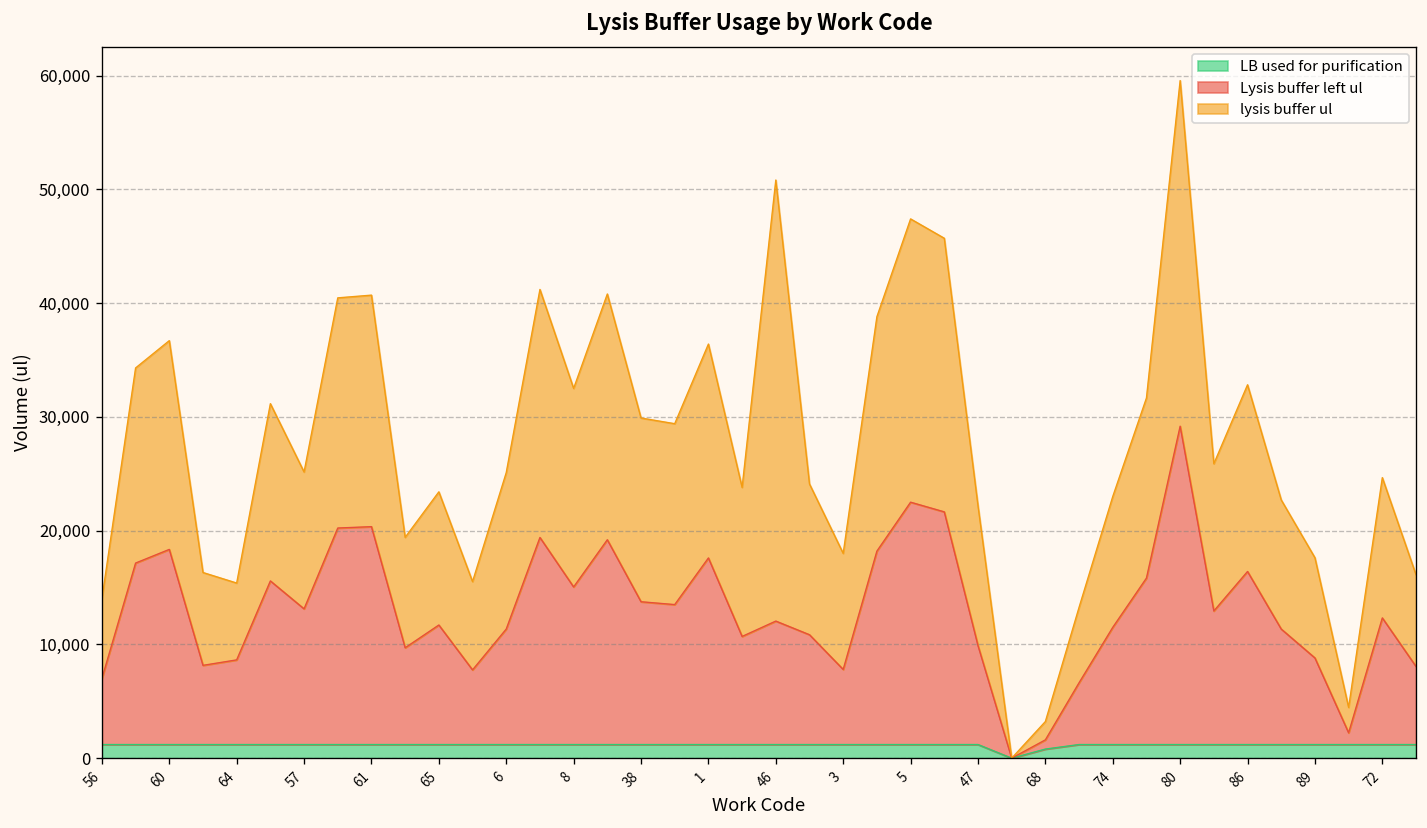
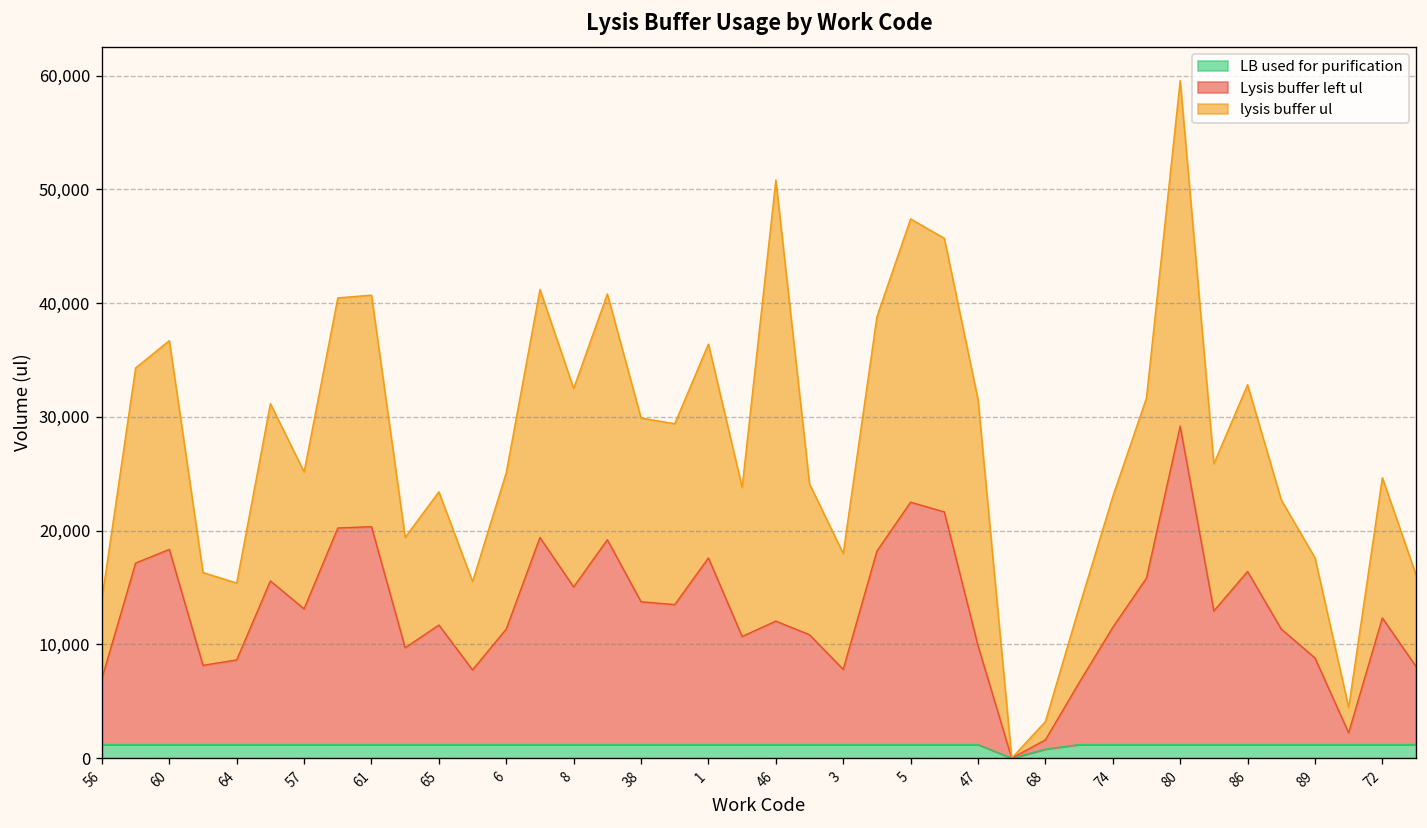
lysis buffer ul, 47: 12,000 -> 22,000
